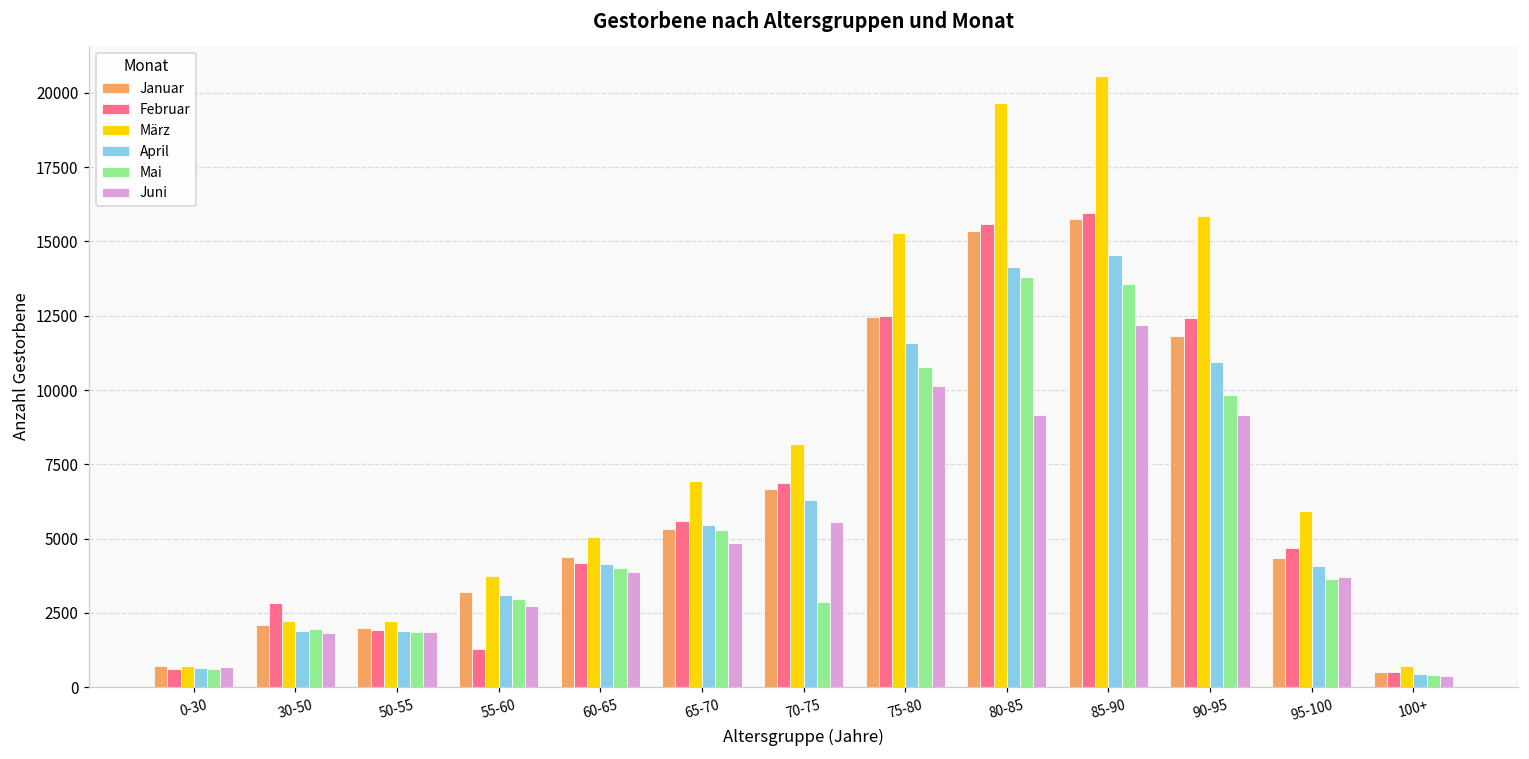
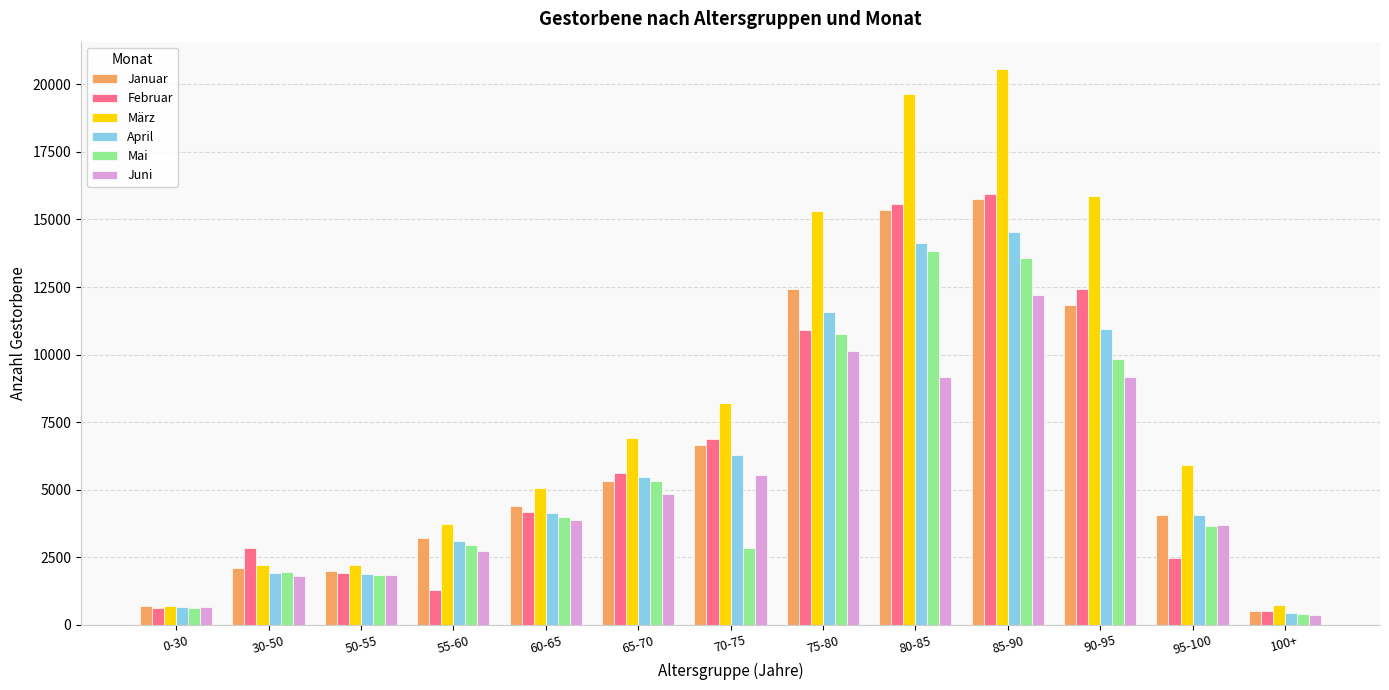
Februar, 75-80: 12500 -> 10900
Januar, 95-100: 4300 -> 4000
Februar, 95-100: 4700 -> 2500
